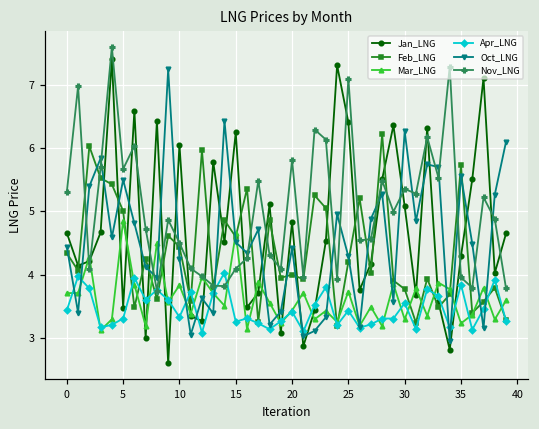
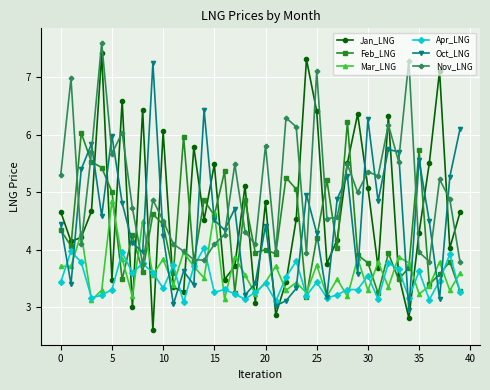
Oct_LNG, 5: 5.5 -> 6.0
Jan_LNG, 15: 6.3 -> 5.5
Apr_LNG, 35: 3.8 -> 3.6
